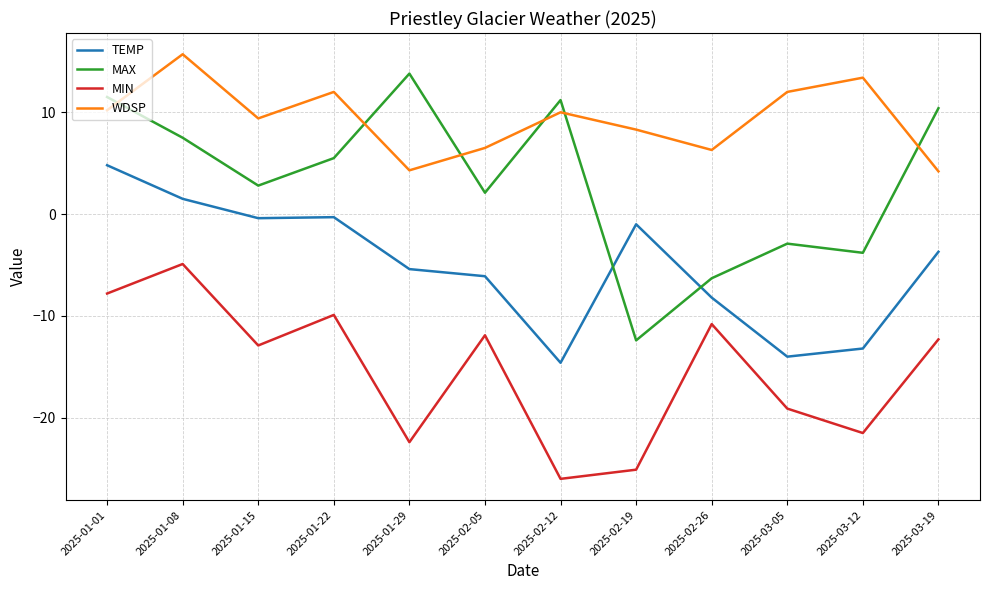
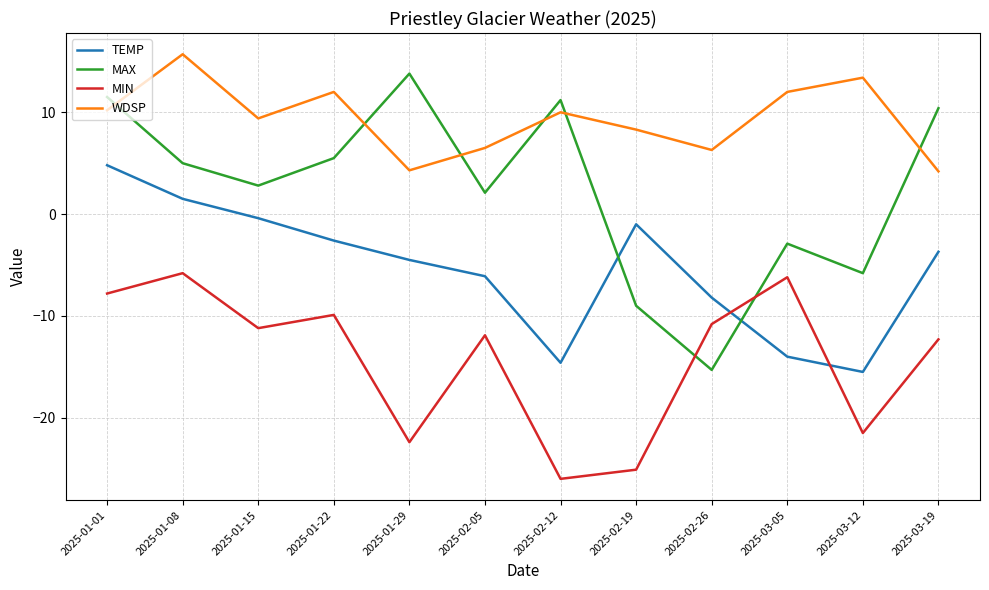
MAX, 2025-01-08: 7.5 -> 5.0
MIN, 2025-01-08: -4.9 -> -5.8
MIN, 2025-01-15: -12.9 -> -11.2
TEMP, 2025-01-22: -0.3 -> -2.6
TEMP, 2025-01-29: -5.4 -> -4.5
MAX, 2025-02-19: -12.4 -> -9.0
MAX, 2025-02-26: -6.3 -> -15.3
MIN, 2025-03-05: -19.1 -> -6.2
TEMP, 2025-03-12: -13.2 -> -15.5
MAX, 2025-03-12: -3.8 -> -5.8
